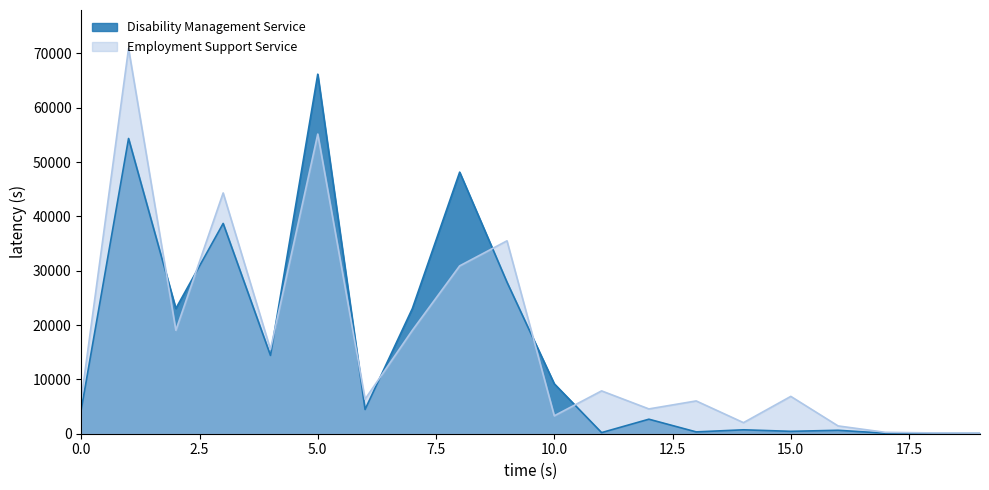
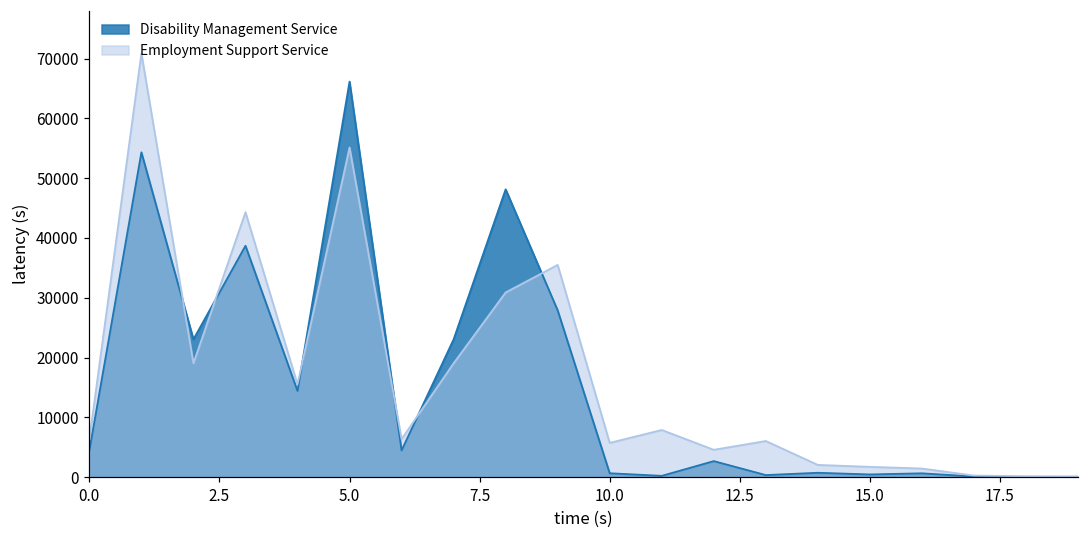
Disability Management Service, 10.0: 9000 -> 1000
Employment Support Service, 10.0: 3000 -> 6000
Employment Support Service, 15.0: 7000 -> 2000
